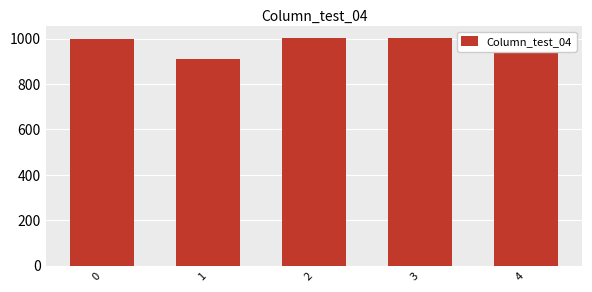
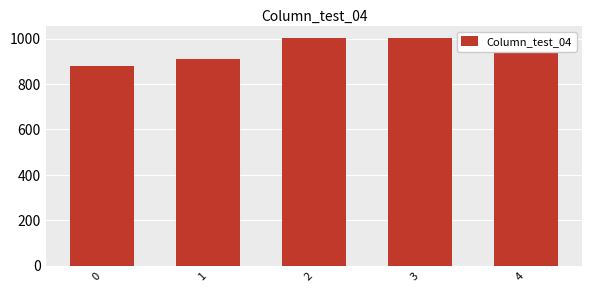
0: 1000 -> 880
